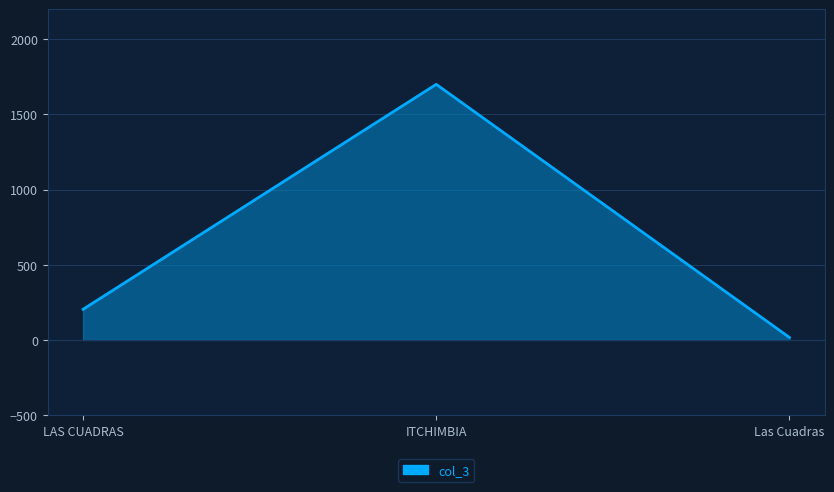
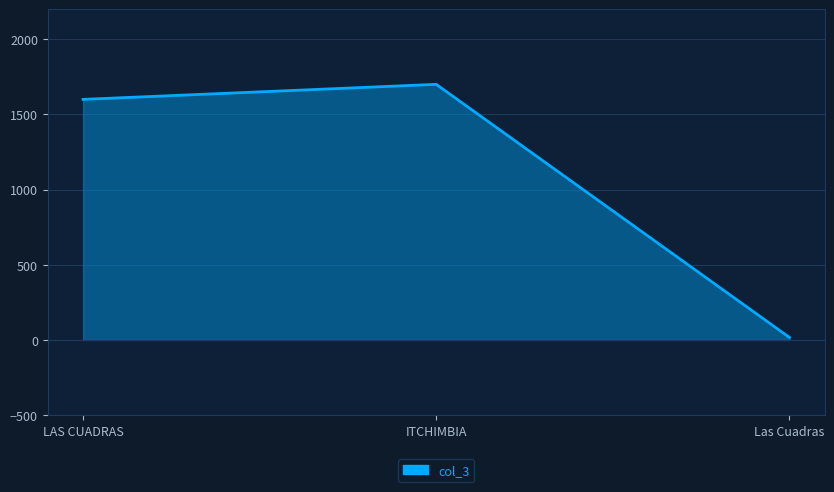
LAS CUADRAS: 200 -> 1600
